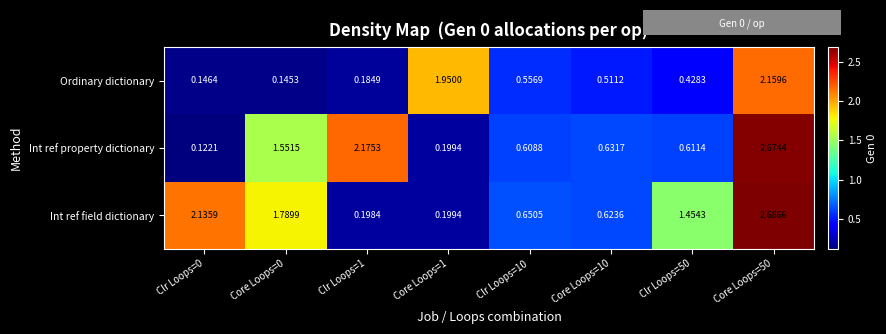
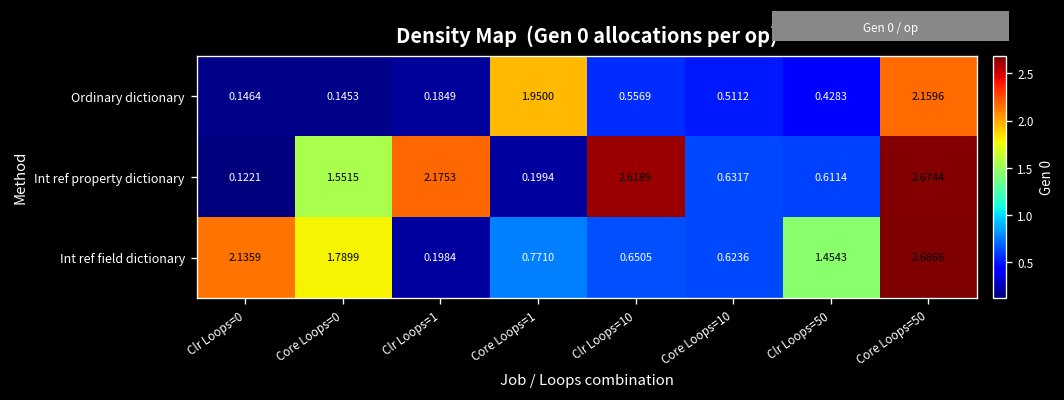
Int ref property dictionary, Clr Loops=10: 0.6088 -> 2.6189
Int ref field dictionary, Core Loops=1: 0.1994 -> 0.7710
